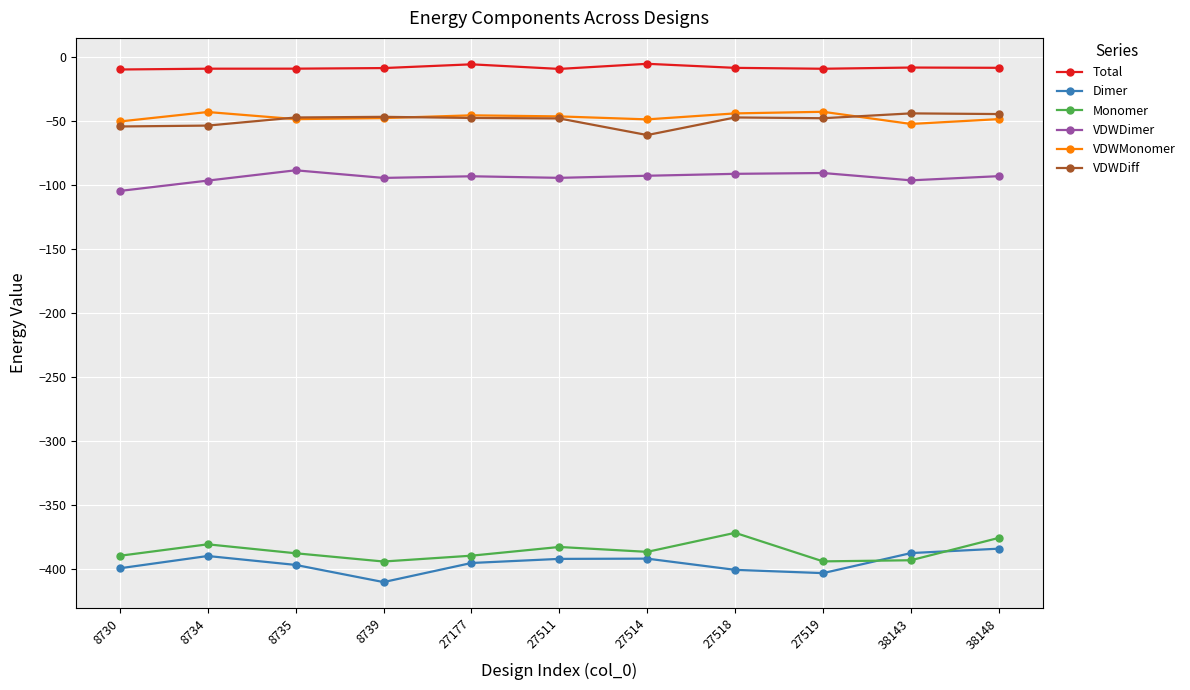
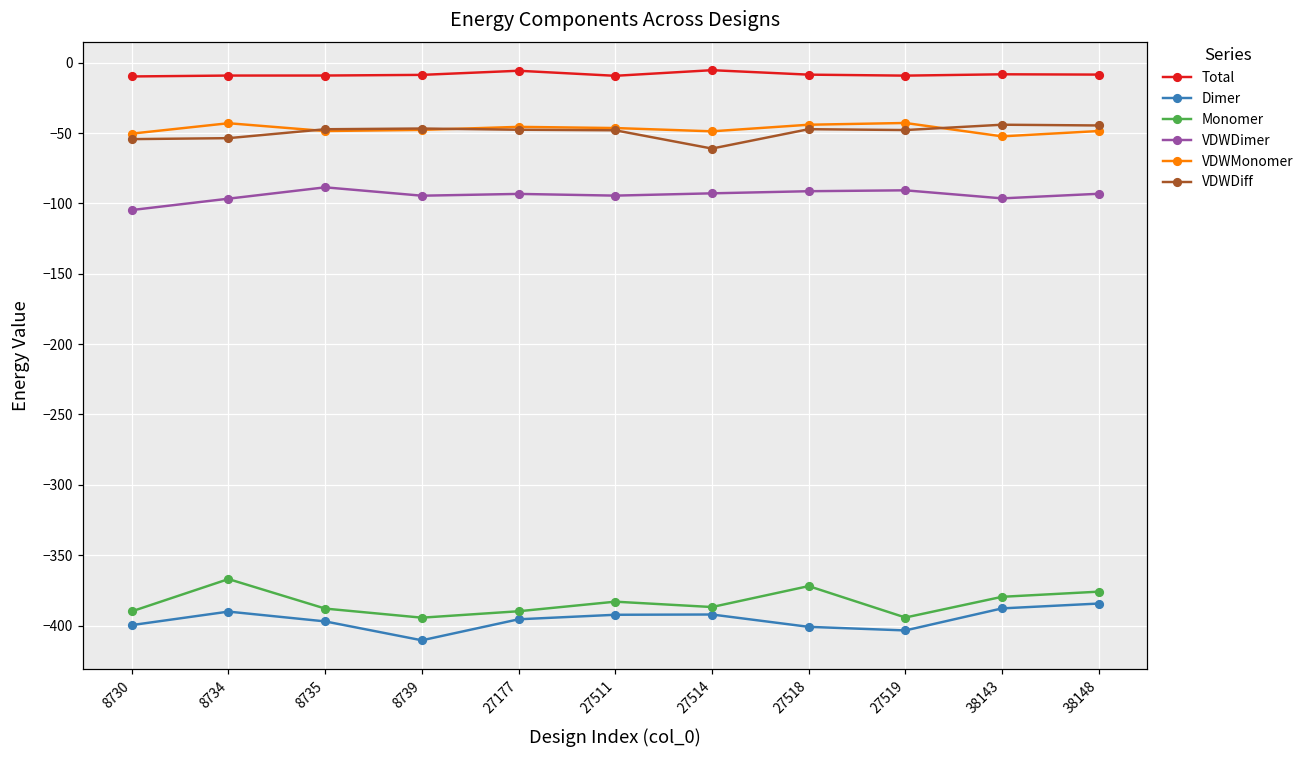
Monomer, 8734: -381 -> -367
Monomer, 38143: -393 -> -380
